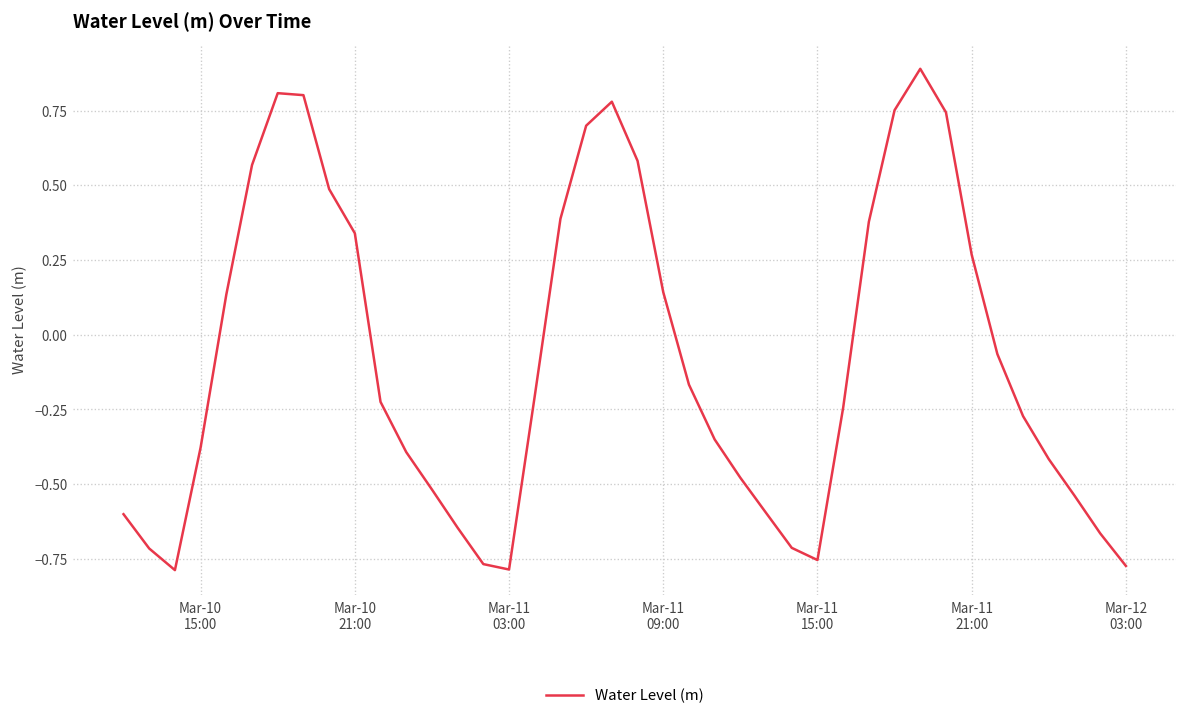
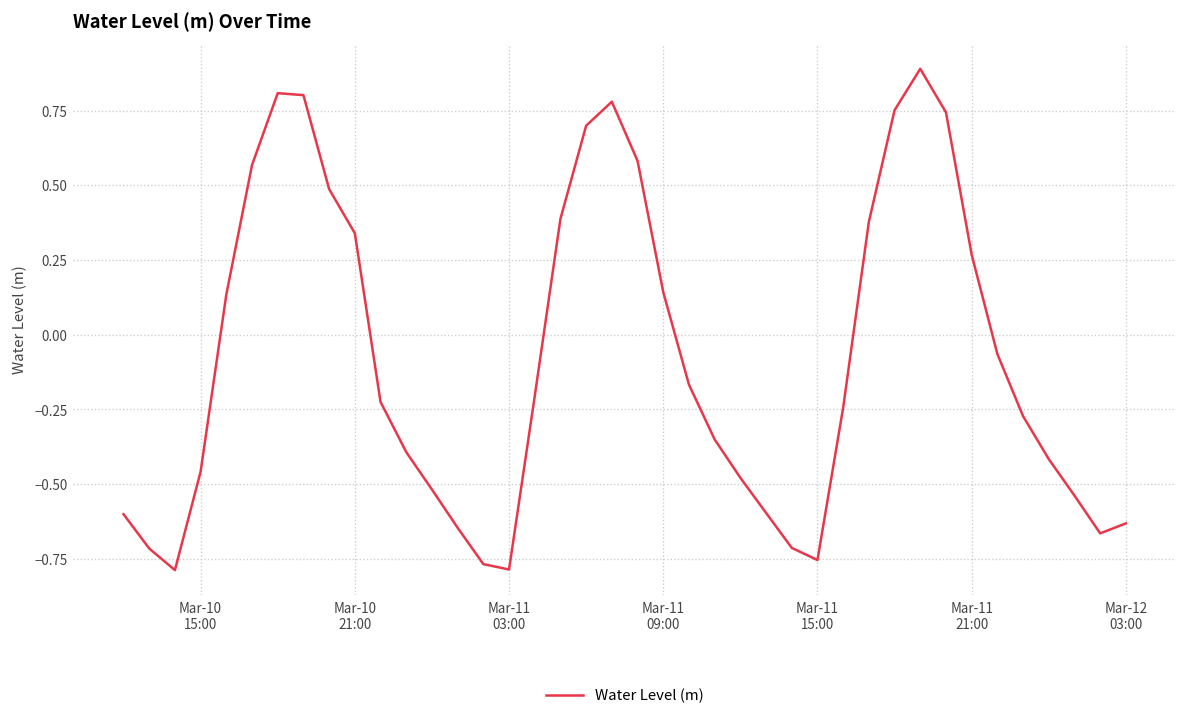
Mar-10 15:00: -0.38 -> -0.46
Mar-12 03:00: -0.77 -> -0.63
